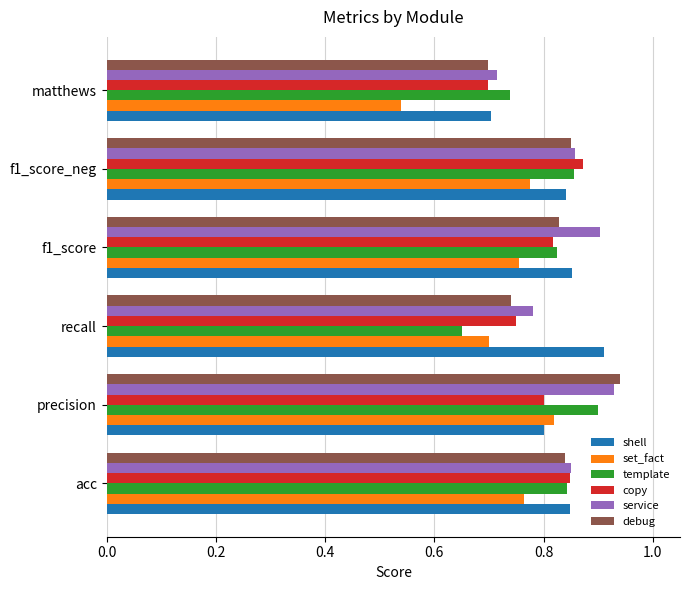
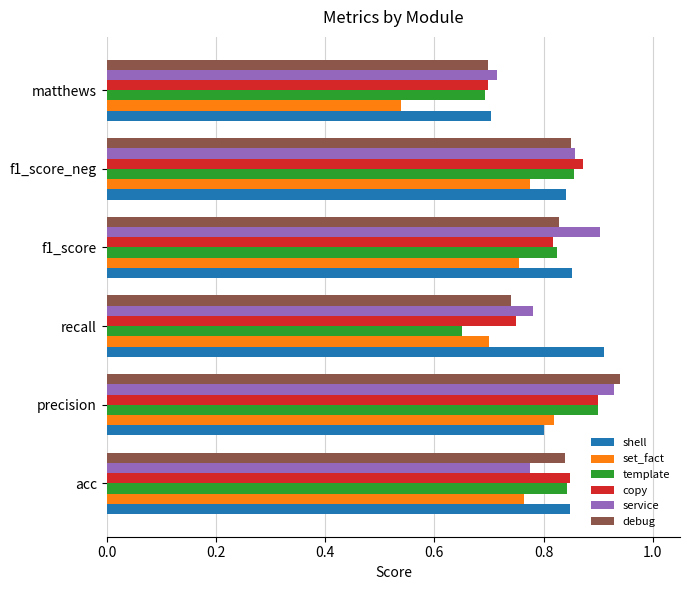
template, matthews: 0.74 -> 0.69
copy, precision: 0.8 -> 0.9
service, acc: 0.85 -> 0.77
